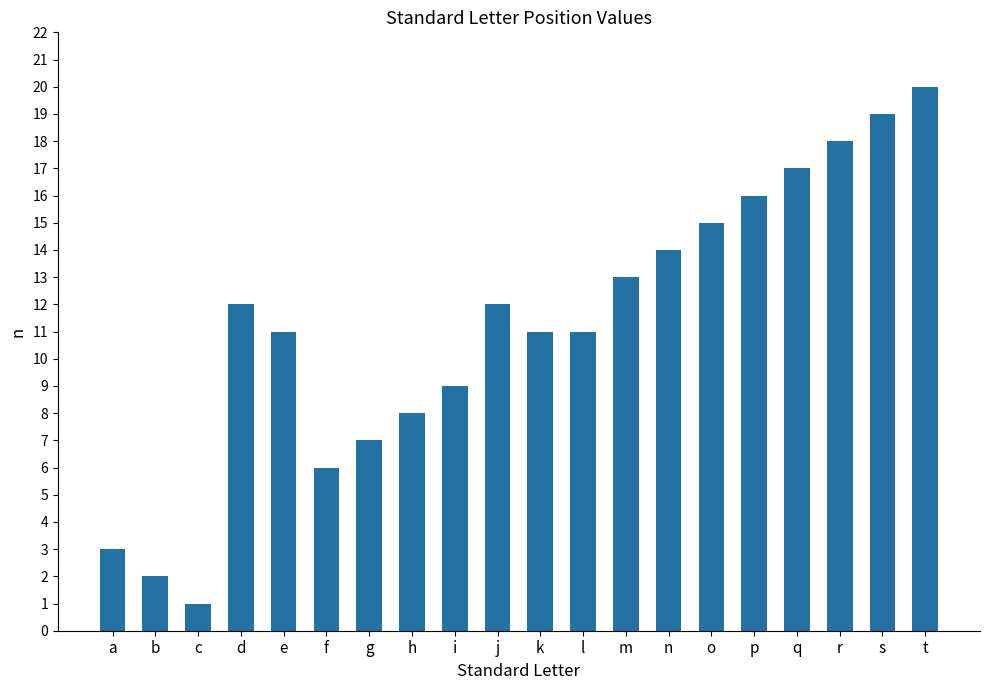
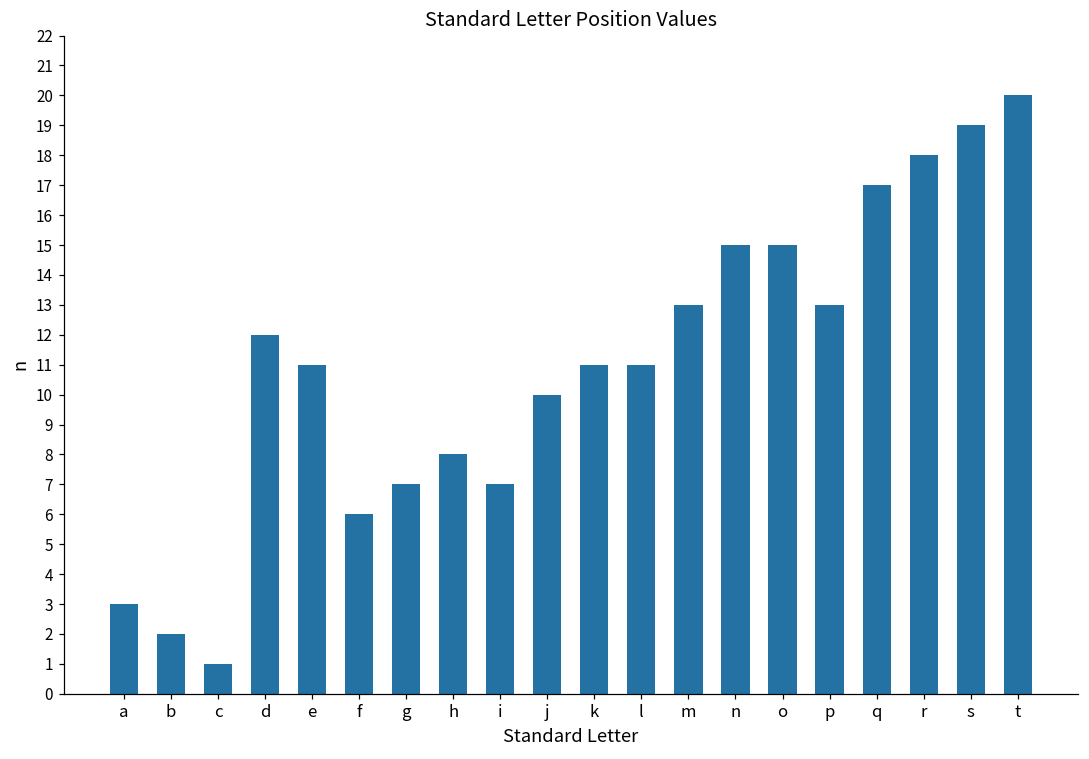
i: 9 -> 7
j: 12 -> 10
n: 14 -> 15
p: 16 -> 13
